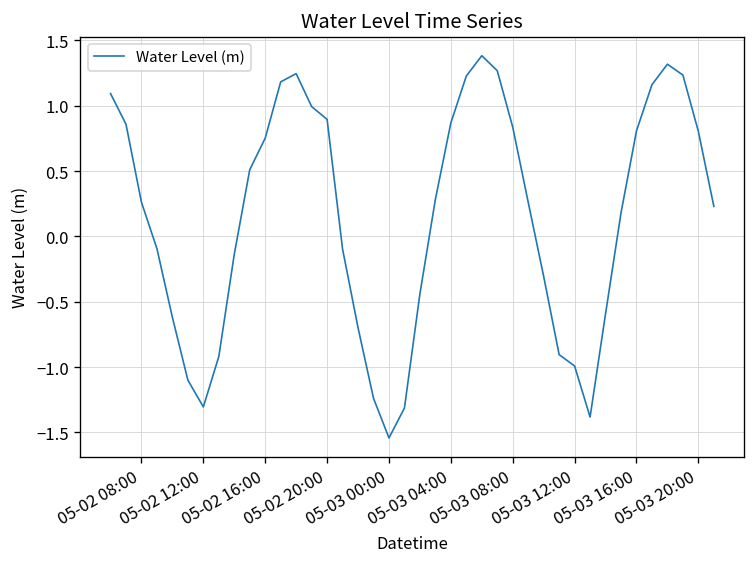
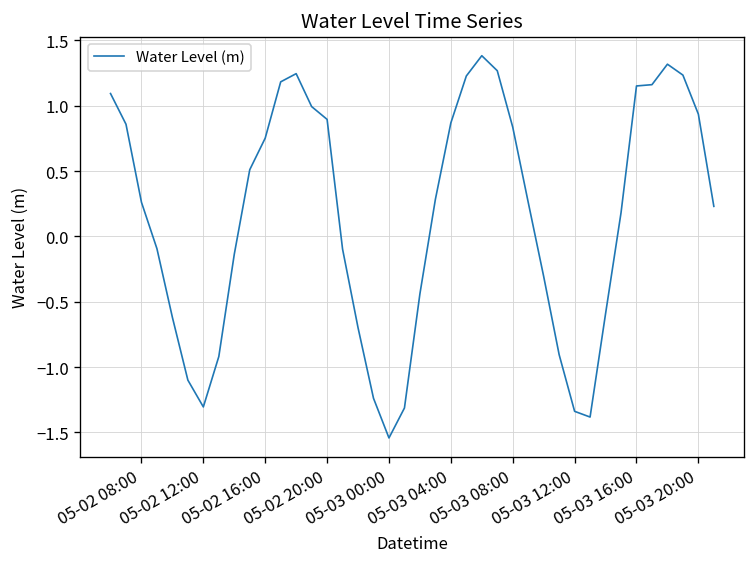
05-03 12:00: -0.99 -> -1.34
05-03 16:00: 0.81 -> 1.15
05-03 20:00: 0.80 -> 0.93
